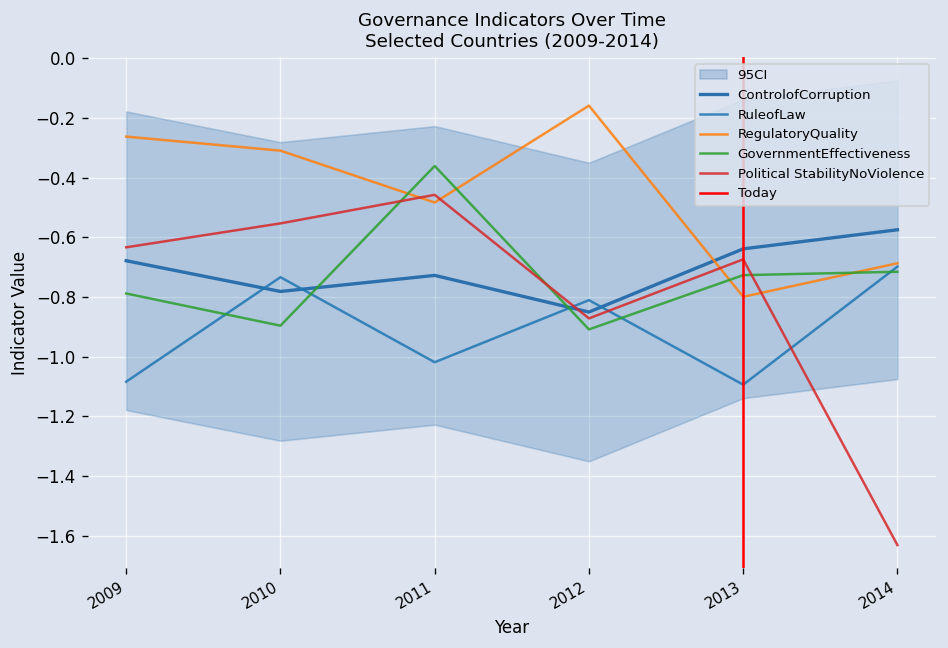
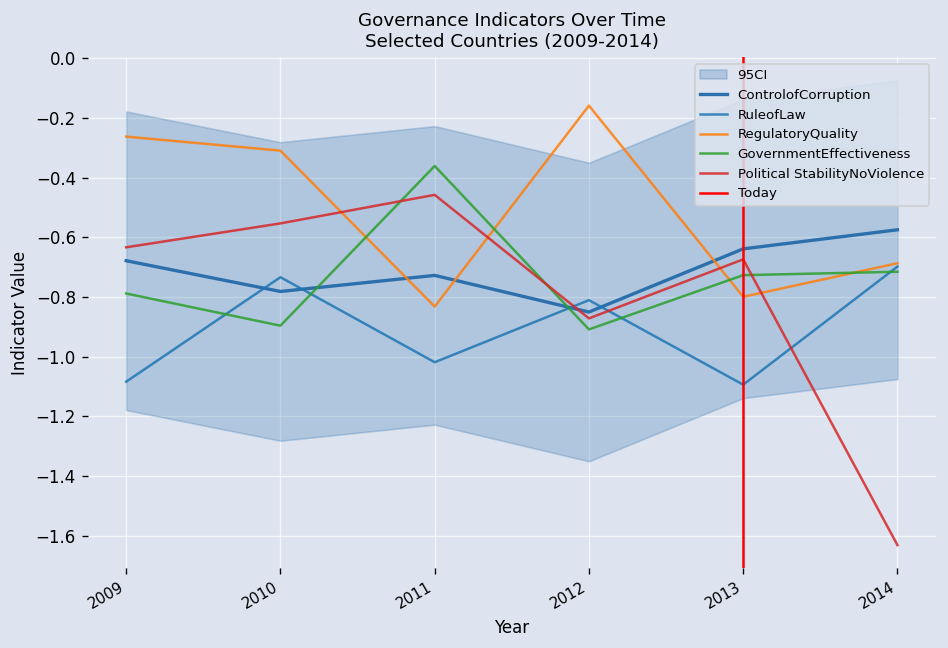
RegulatoryQuality, 2011: -0.48 -> -0.83
